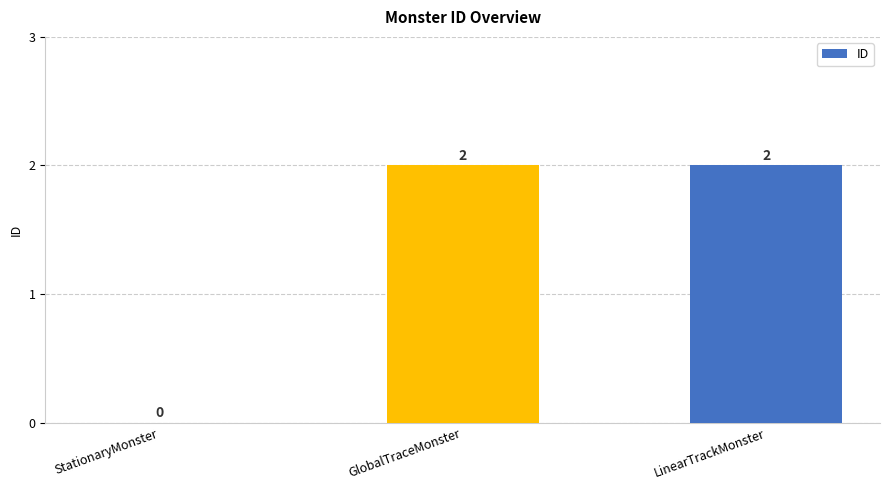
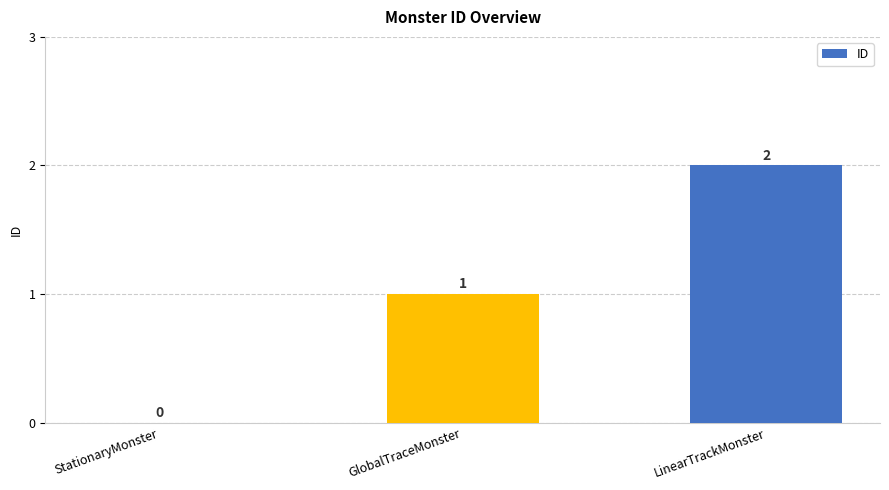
GlobalTraceMonster: 2 -> 1
